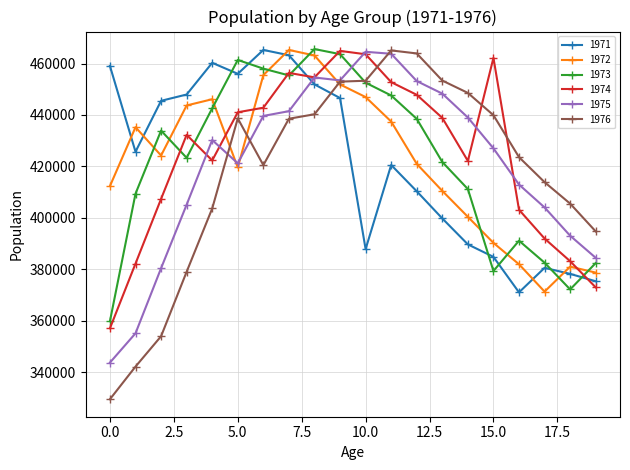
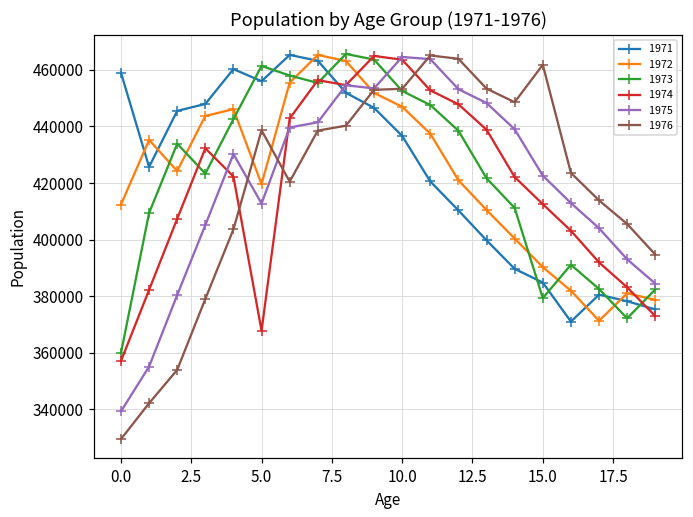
1975, 0.0: 344000 -> 339000
1974, 5.0: 441000 -> 368000
1975, 5.0: 421000 -> 413000
1971, 10.0: 388000 -> 437000
1974, 15.0: 462000 -> 413000
1975, 15.0: 427000 -> 423000
1976, 15.0: 440000 -> 462000
